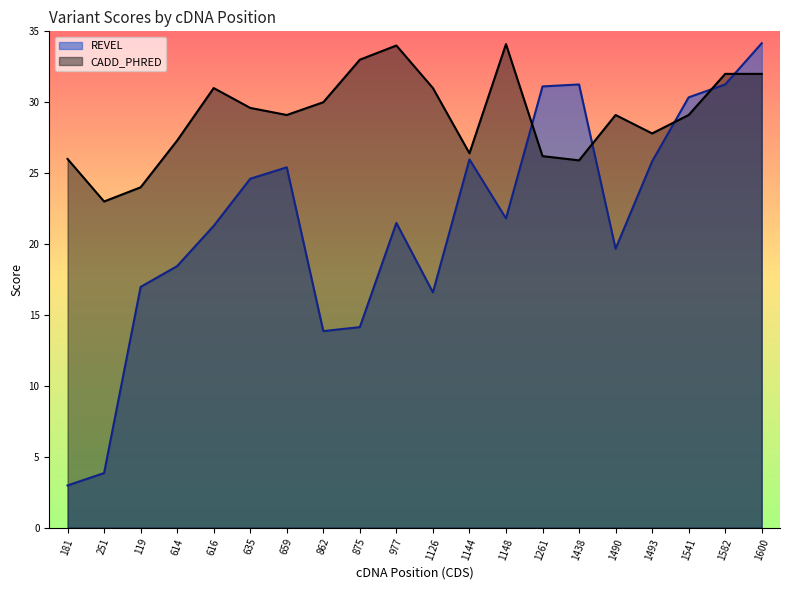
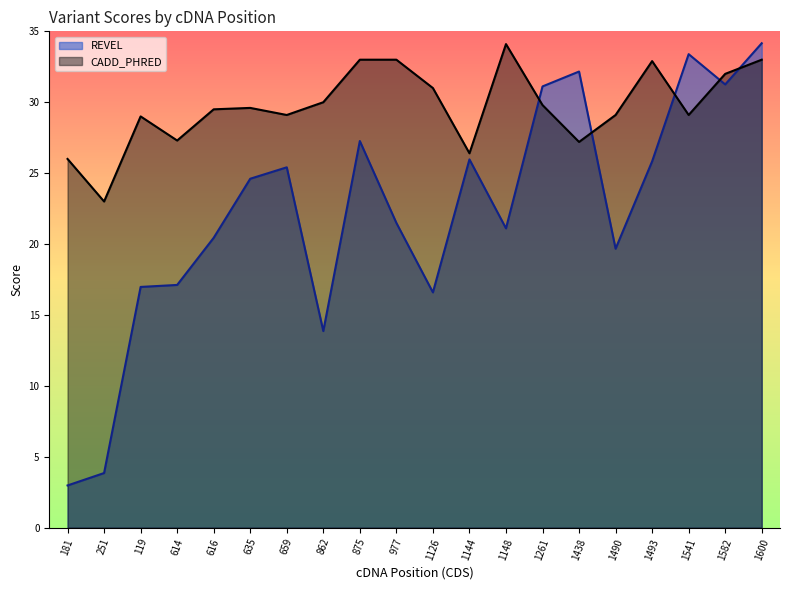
CADD_PHRED, 119: 24 -> 29
REVEL, 614: 18.4 -> 17.1
REVEL, 616: 21.3 -> 20.4
CADD_PHRED, 616: 31.0 -> 29.5
REVEL, 875: 14.1 -> 27.3
CADD_PHRED, 977: 34 -> 33
REVEL, 1148: 21.8 -> 21.1
CADD_PHRED, 1261: 26.2 -> 29.8
REVEL, 1438: 31.3 -> 32.2
CADD_PHRED, 1438: 25.9 -> 27.2
CADD_PHRED, 1493: 27.8 -> 32.9
REVEL, 1541: 30.3 -> 33.4
CADD_PHRED, 1600: 32 -> 33
